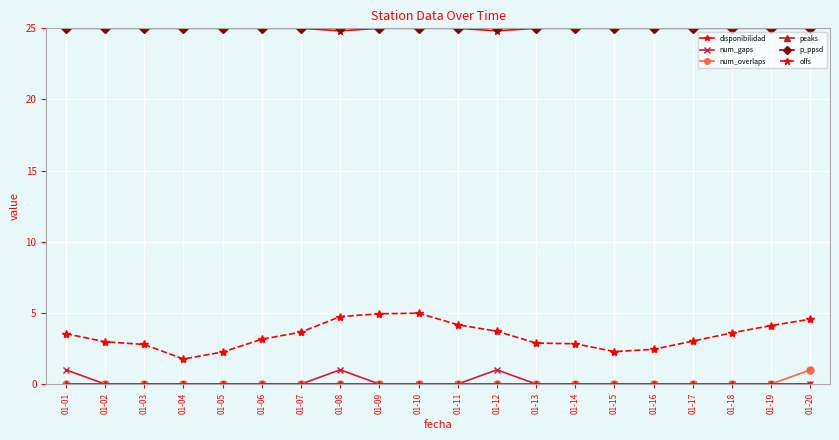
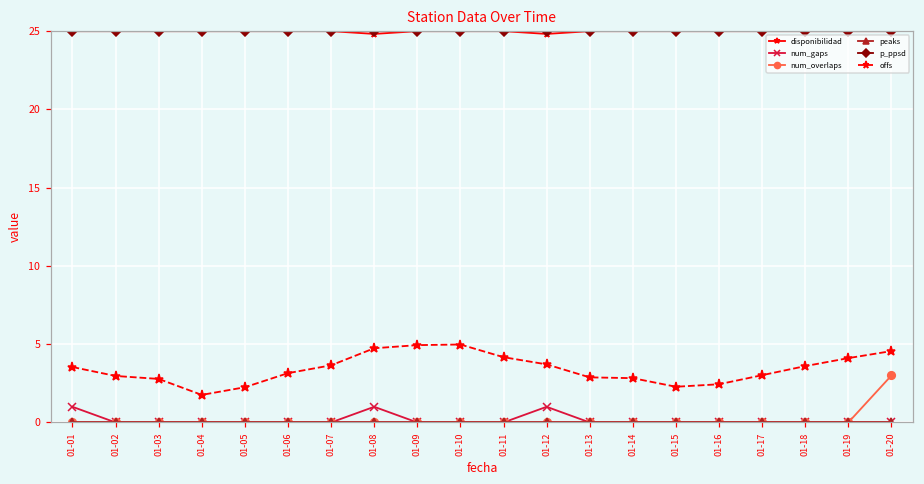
num_overlaps, 01-20: 1 -> 3
